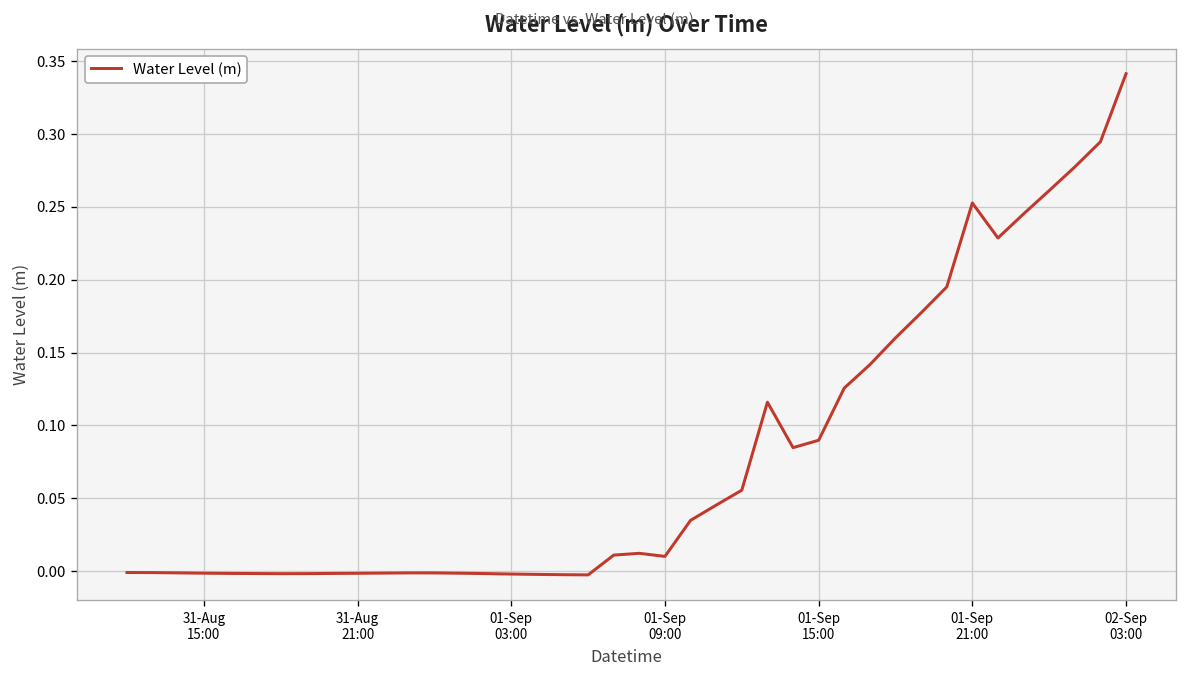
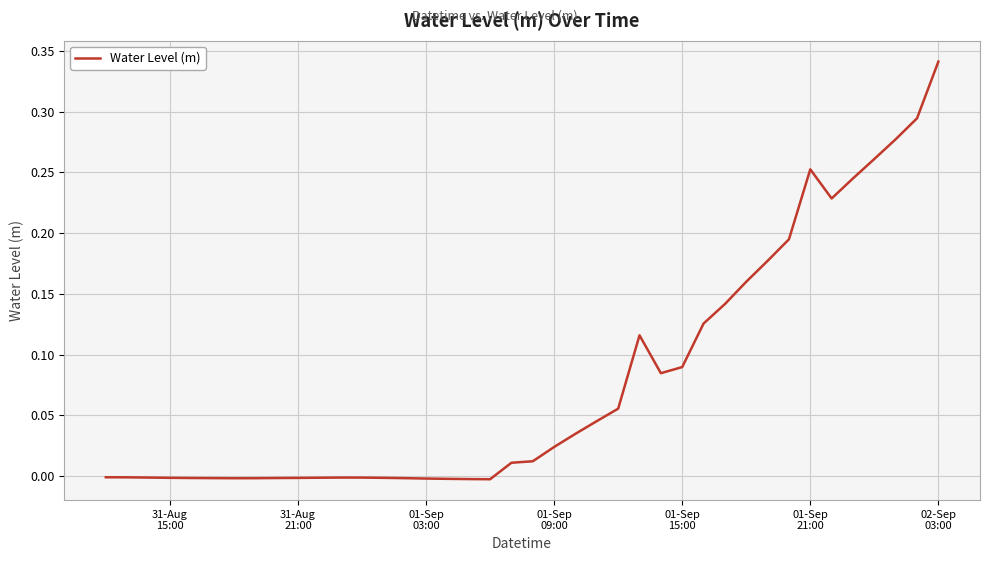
01-Sep 09:00: 0.010 -> 0.024
